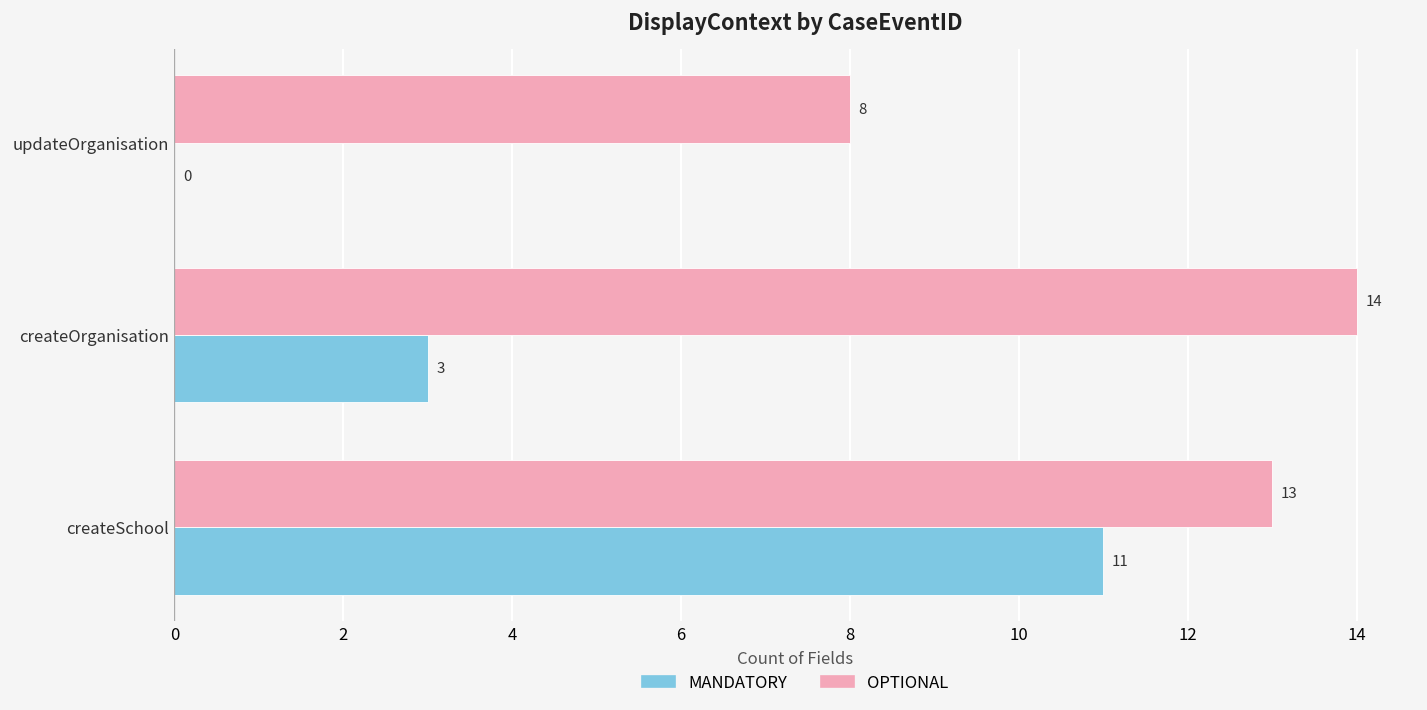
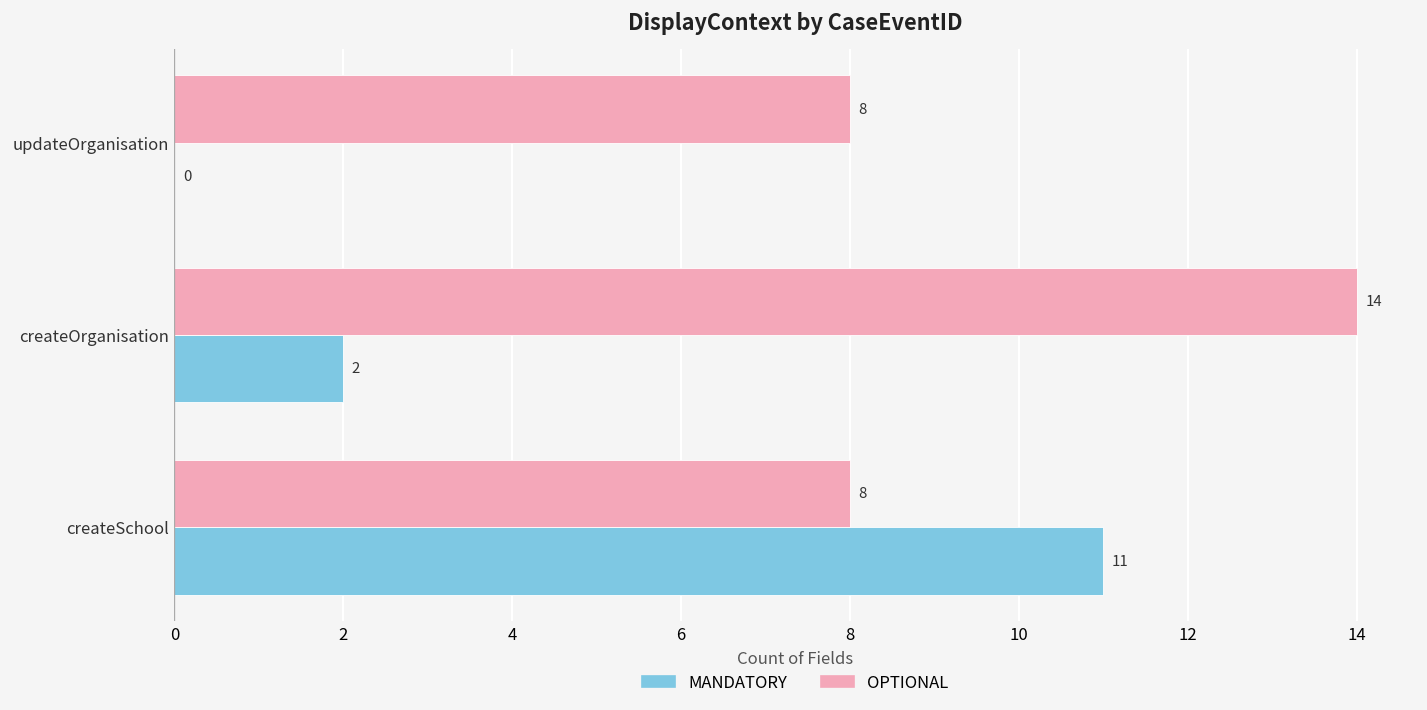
MANDATORY, createOrganisation: 3 -> 2
OPTIONAL, createSchool: 13 -> 8
